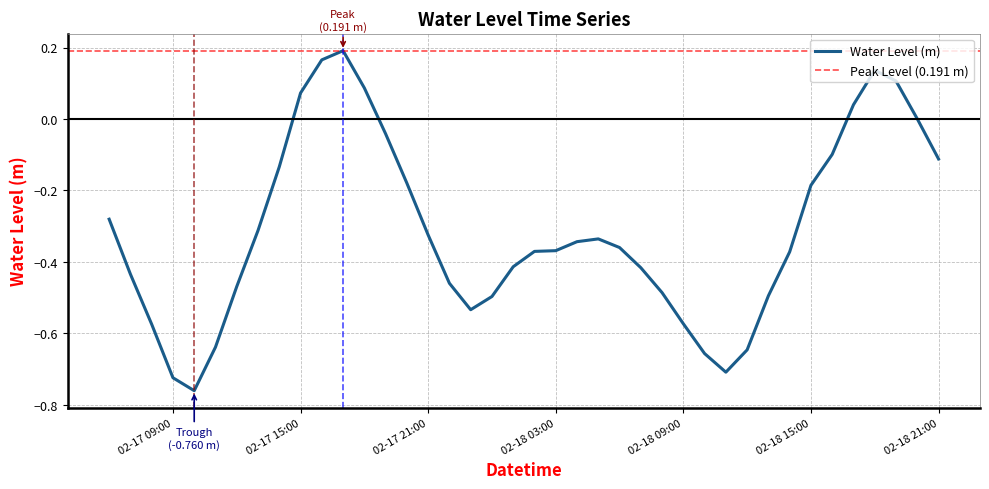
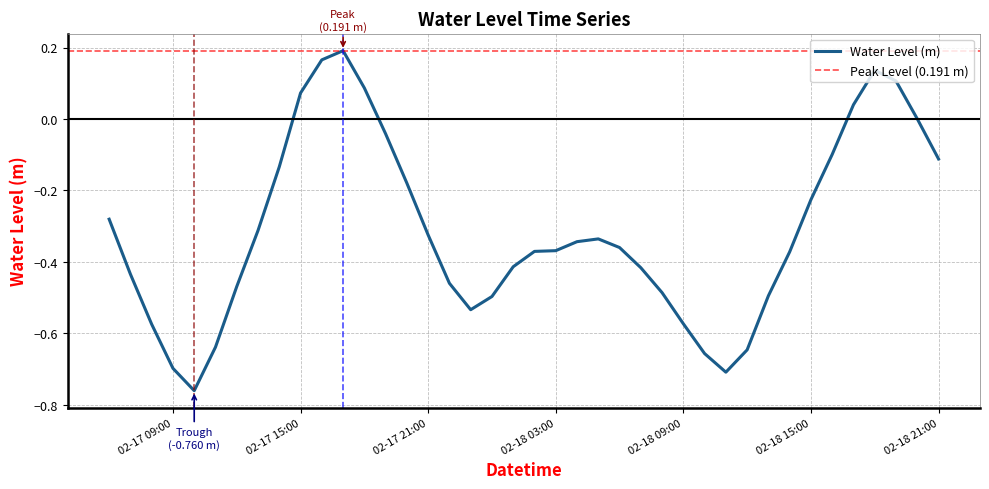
02-17 09:00: -0.72 -> -0.70
02-18 15:00: -0.19 -> -0.23
